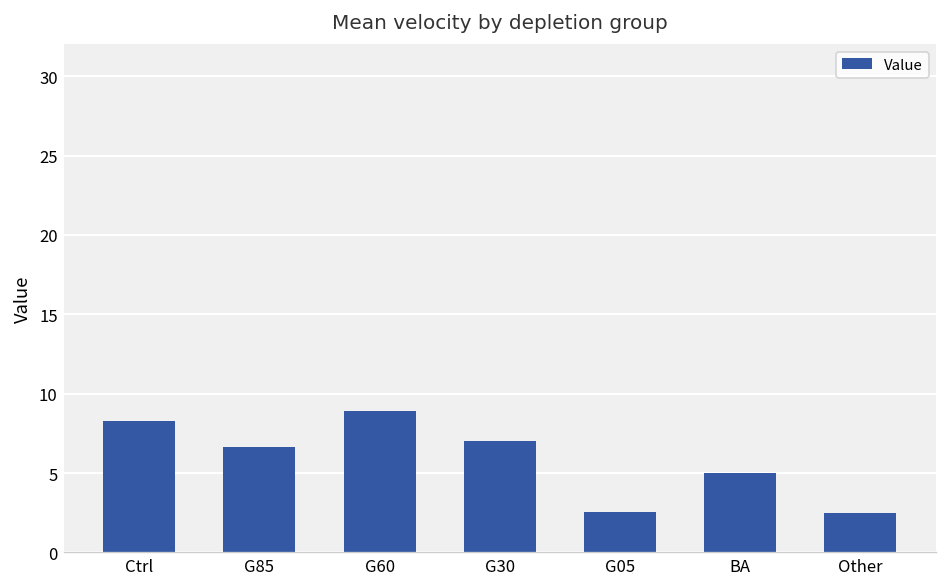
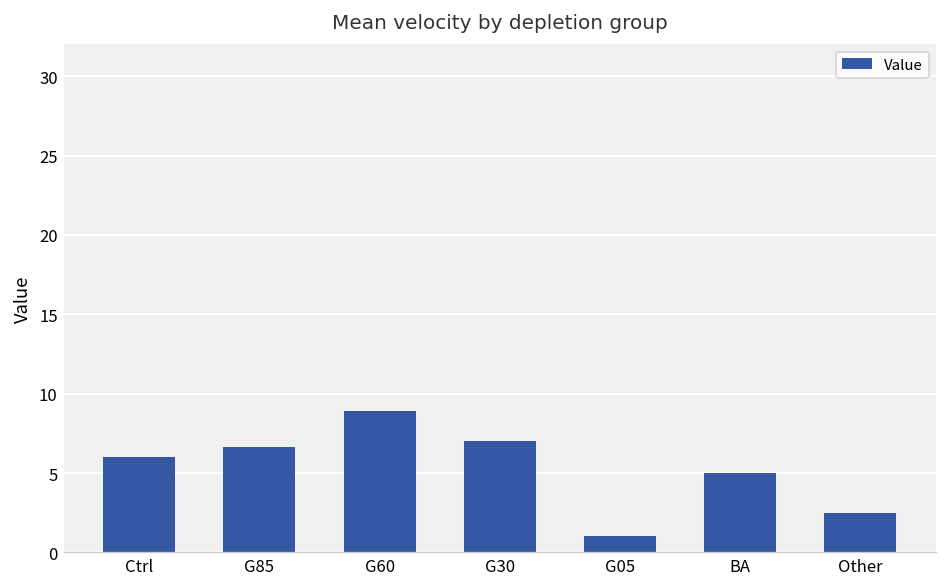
Ctrl: 8.3 -> 6.0
G05: 2.6 -> 1.0
